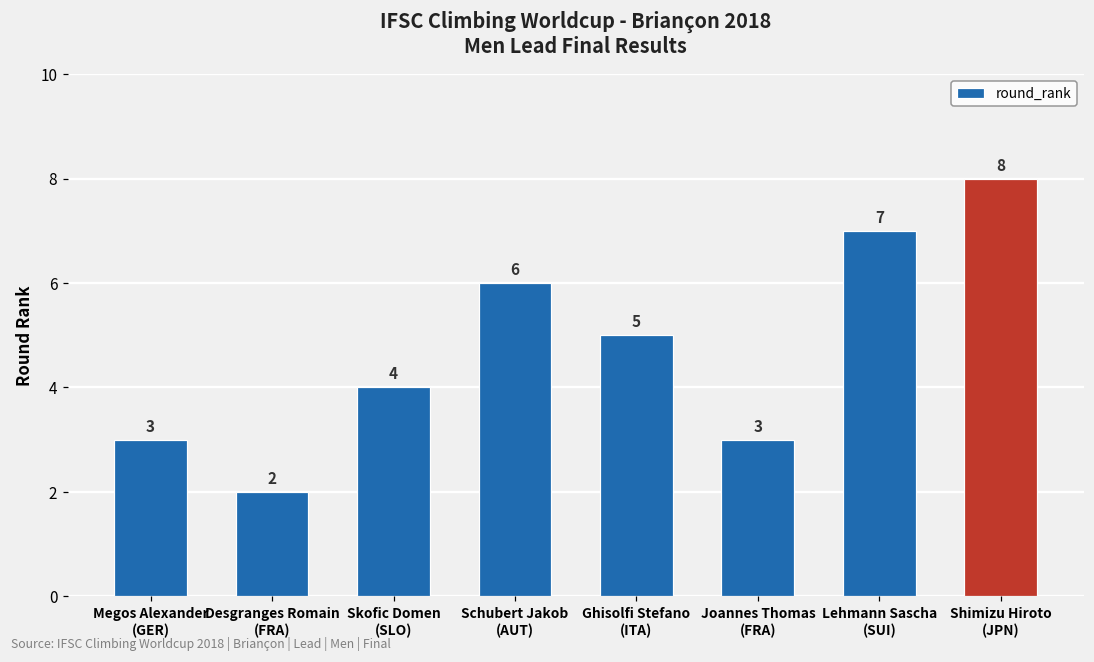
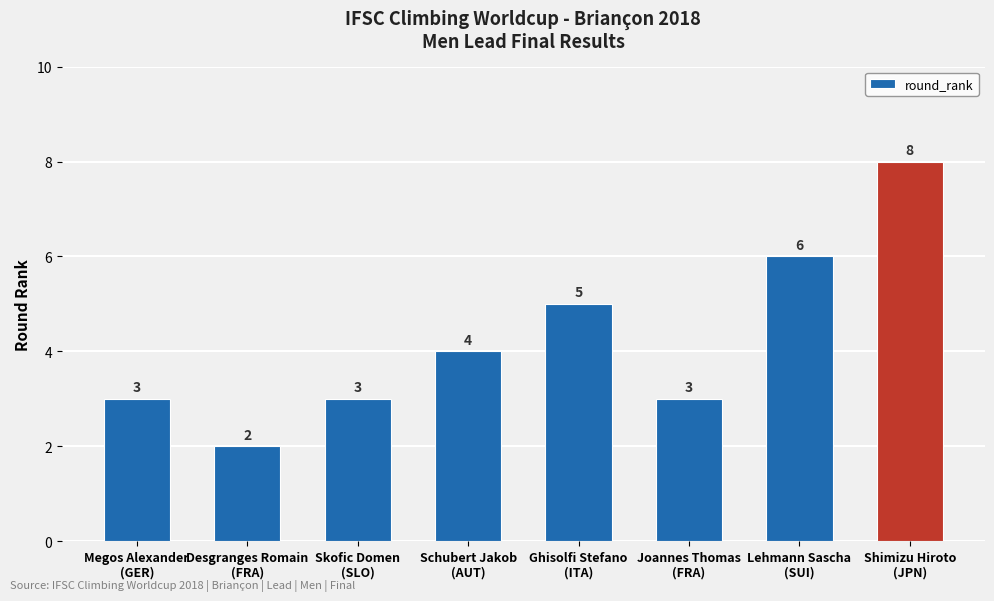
Skofic Domen (SLO): 4 -> 3
Schubert Jakob (AUT): 6 -> 4
Lehmann Sascha (SUI): 7 -> 6
